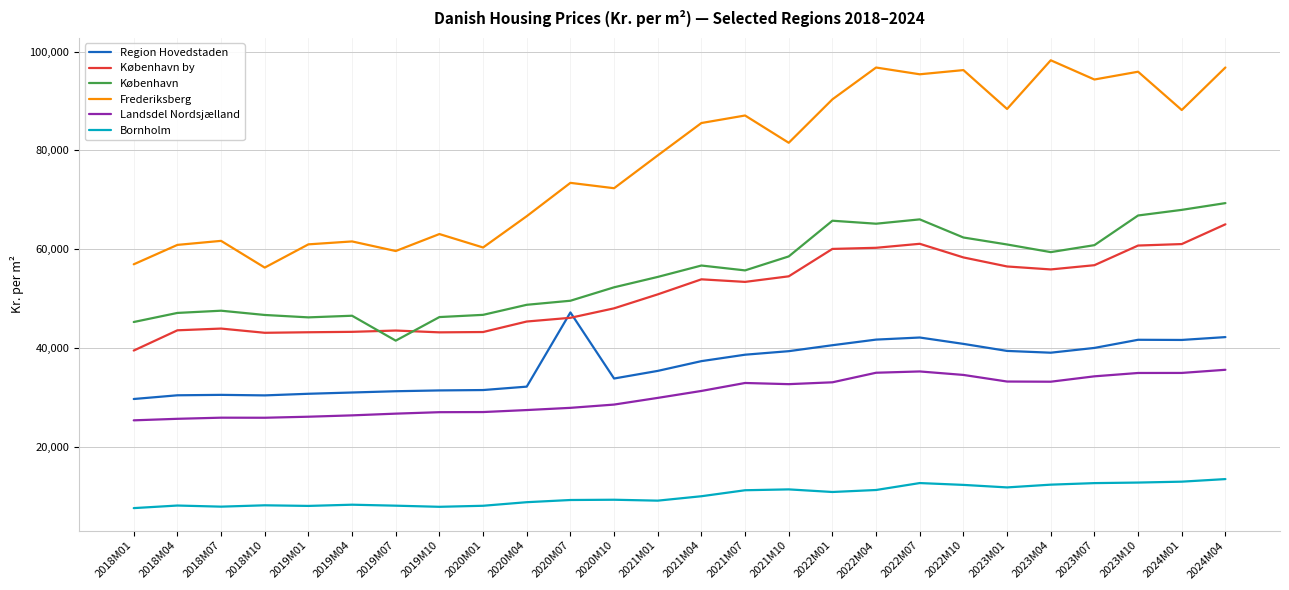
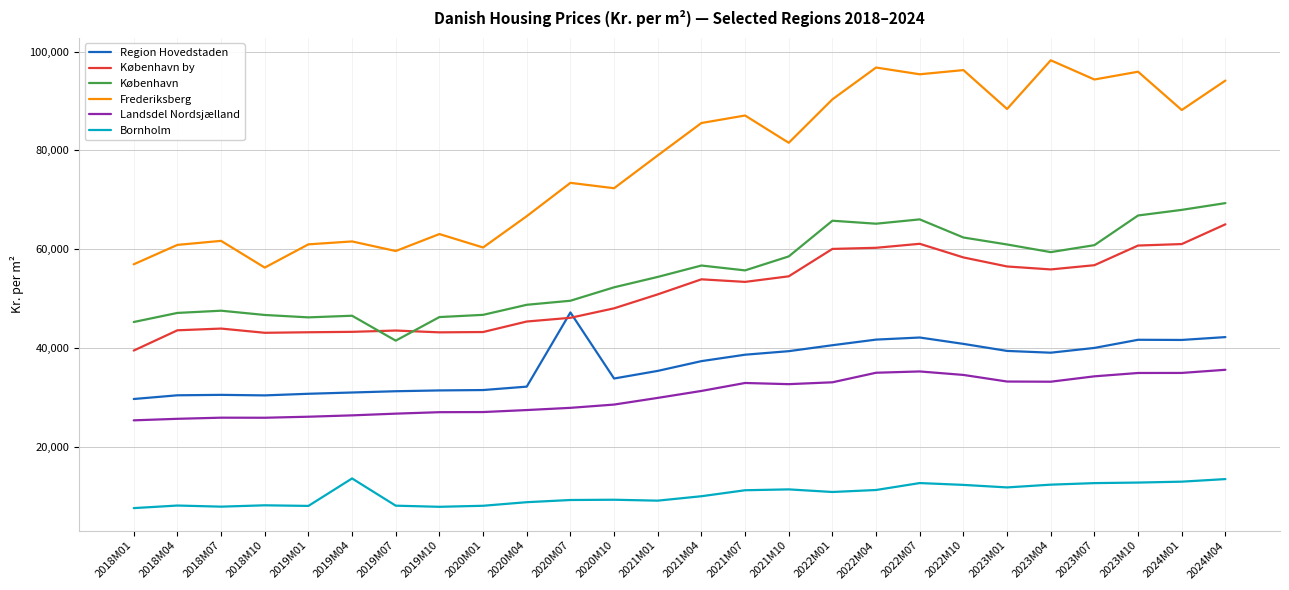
Bornholm, 2019M04: 8,000 -> 14,000
Frederiksberg, 2024M04: 97,000 -> 94,000
